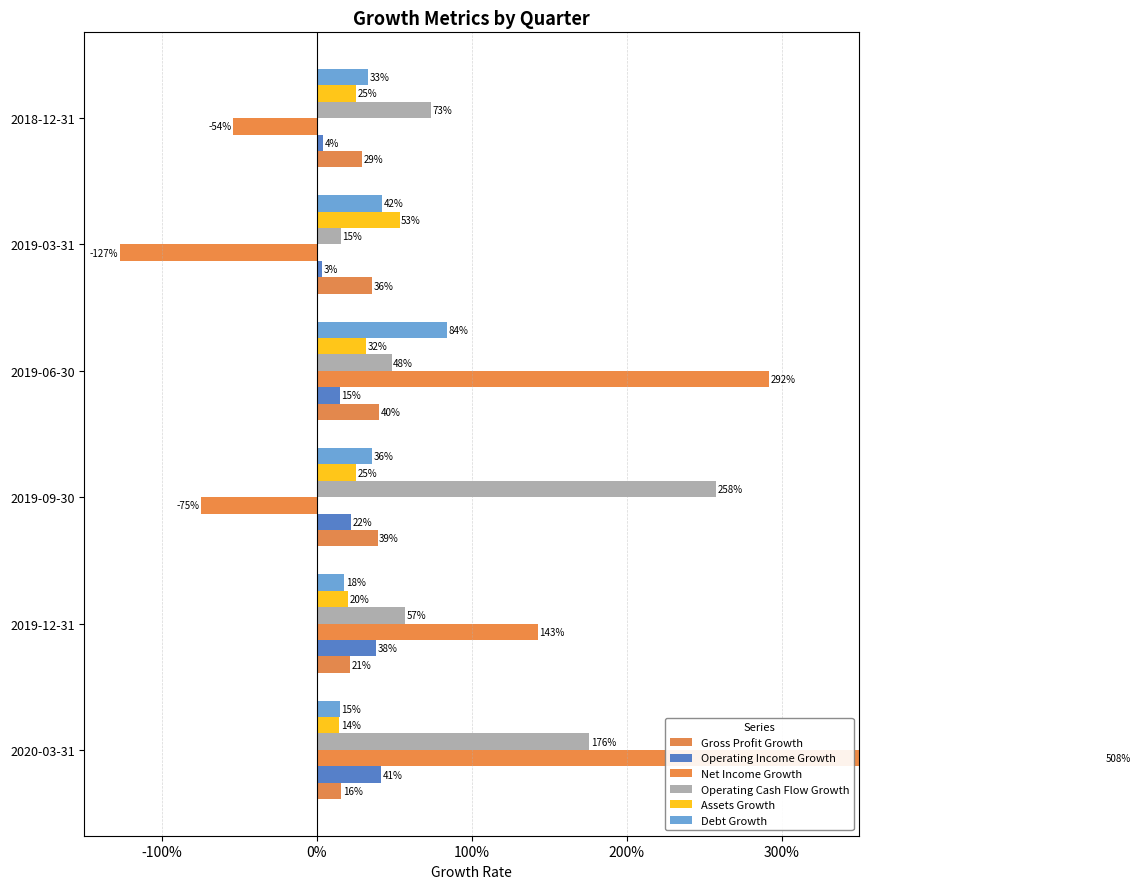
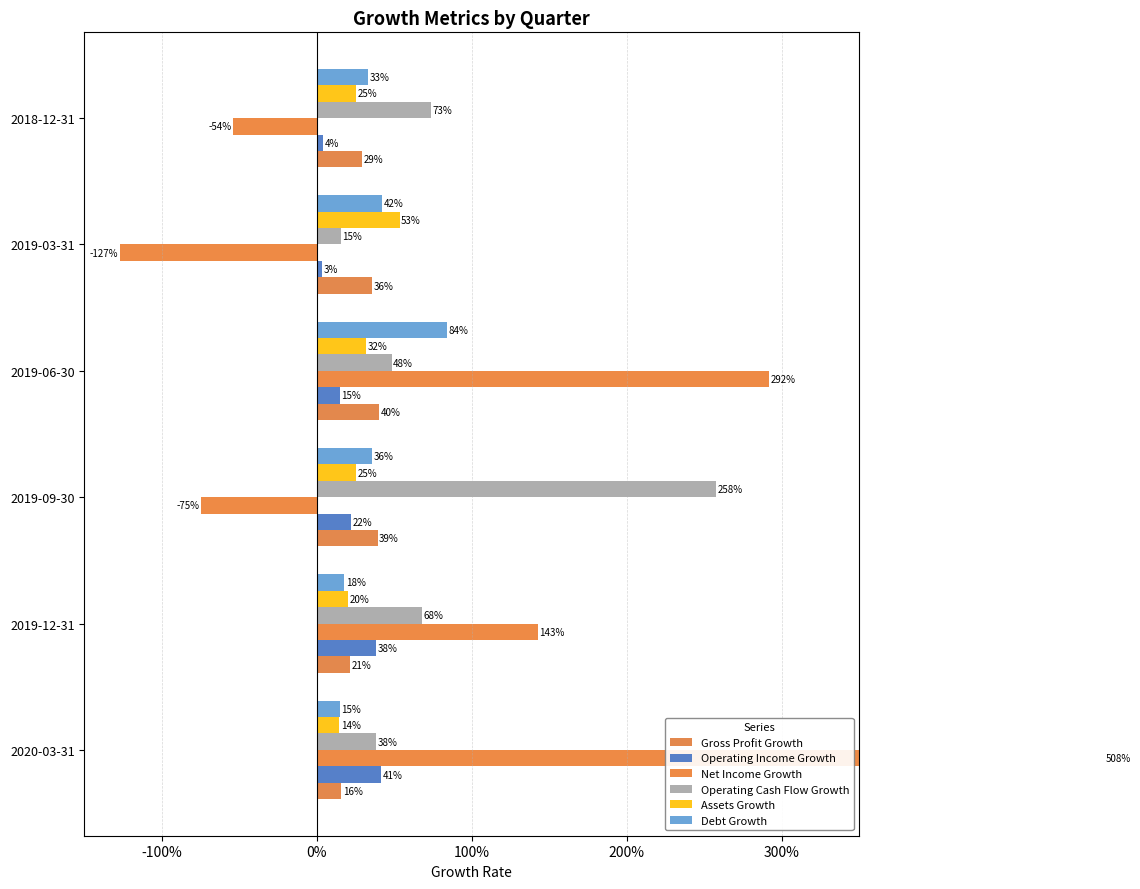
Operating Cash Flow Growth, 2019-12-31: 57% -> 68%
Operating Cash Flow Growth, 2020-03-31: 176% -> 38%
